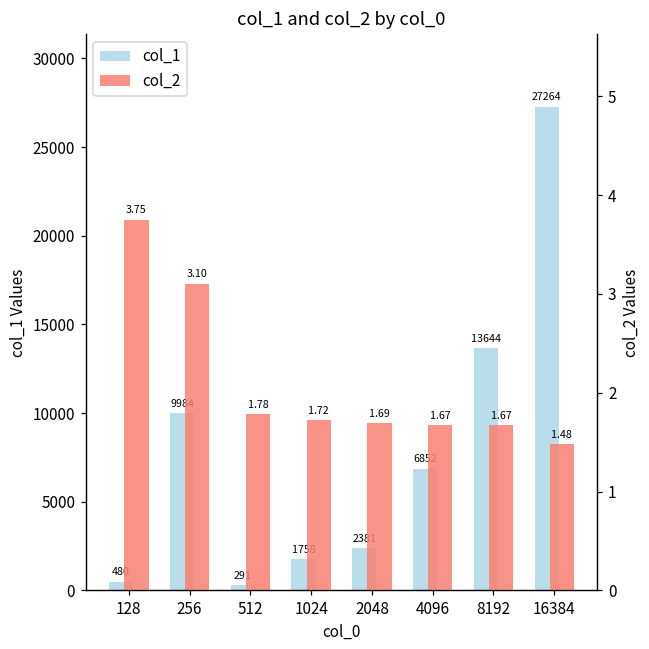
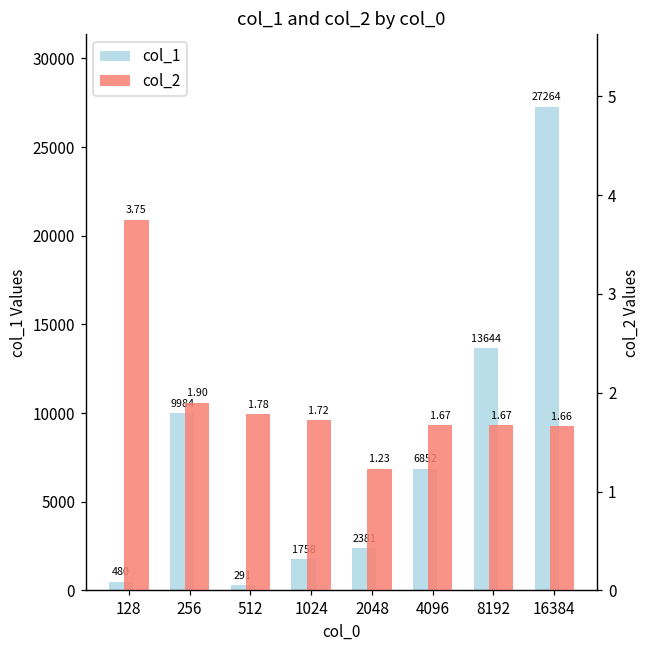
col_2, 256: 3.10 -> 1.90
col_2, 2048: 1.69 -> 1.23
col_2, 16384: 1.48 -> 1.66
